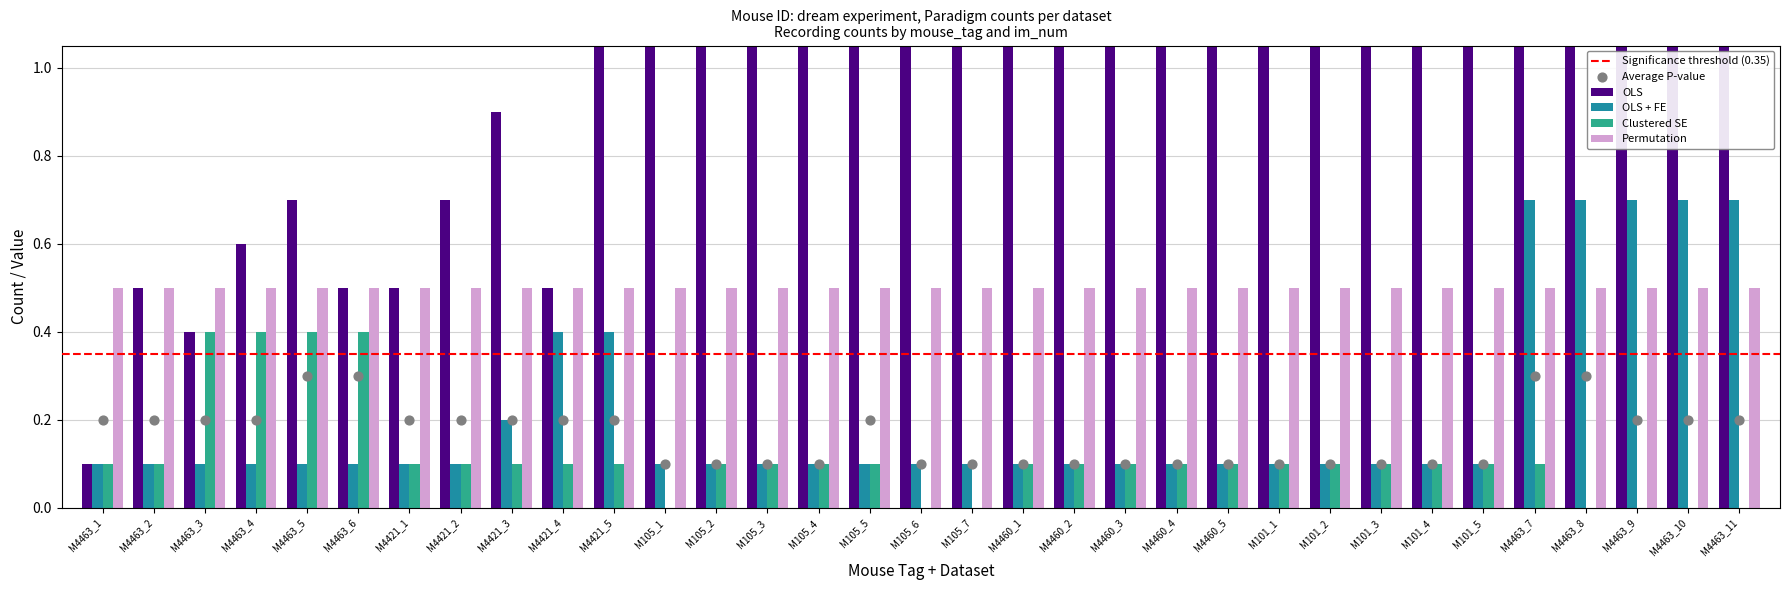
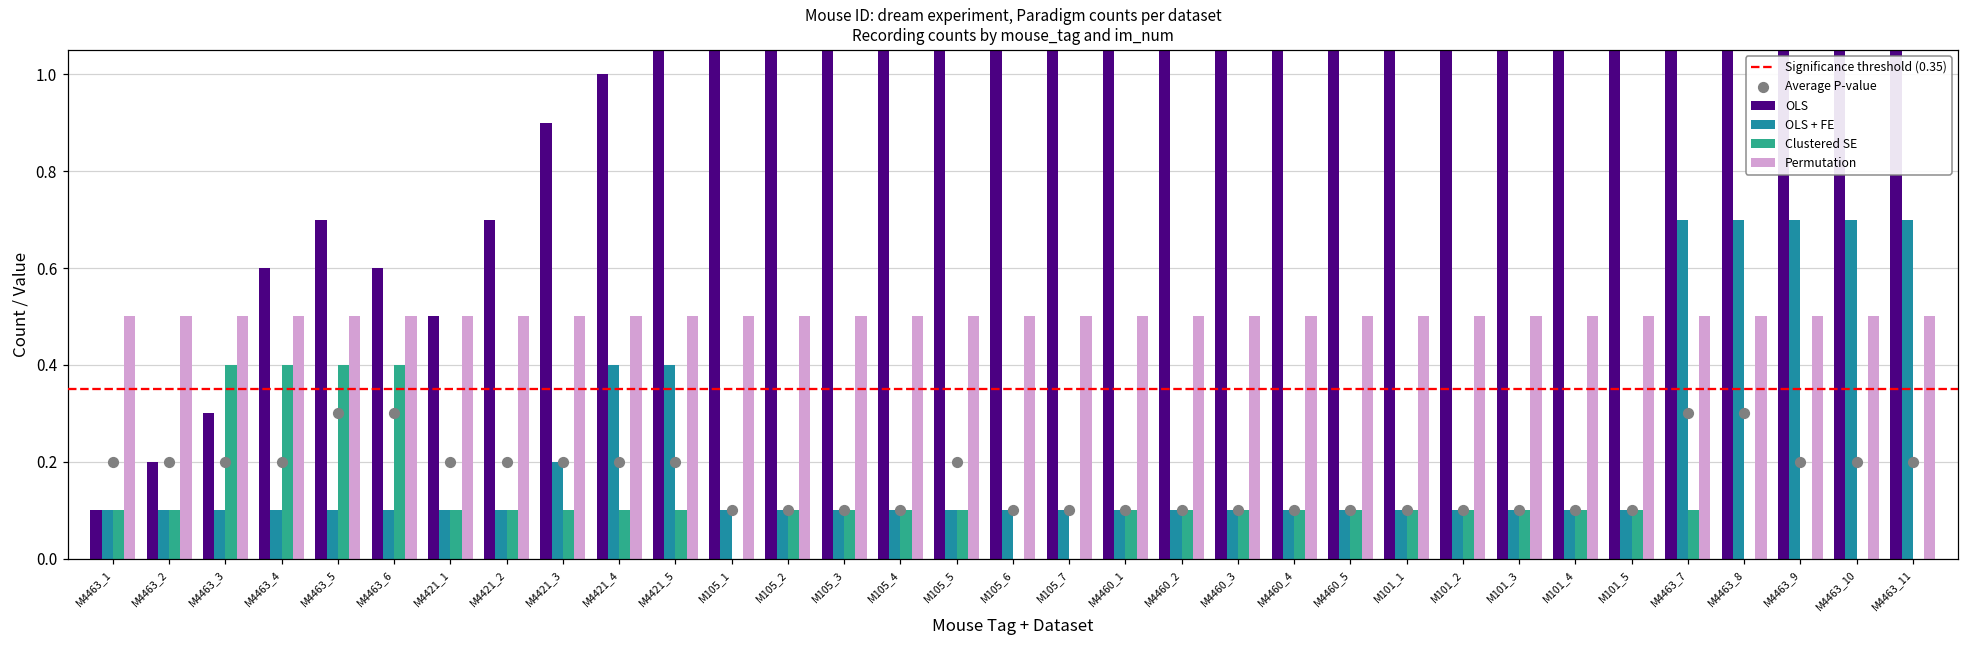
OLS, M4463_2: 0.50 -> 0.20
OLS, M4463_3: 0.40 -> 0.30
OLS, M4463_6: 0.50 -> 0.60
OLS, M4421_4: 0.50 -> 1.00
